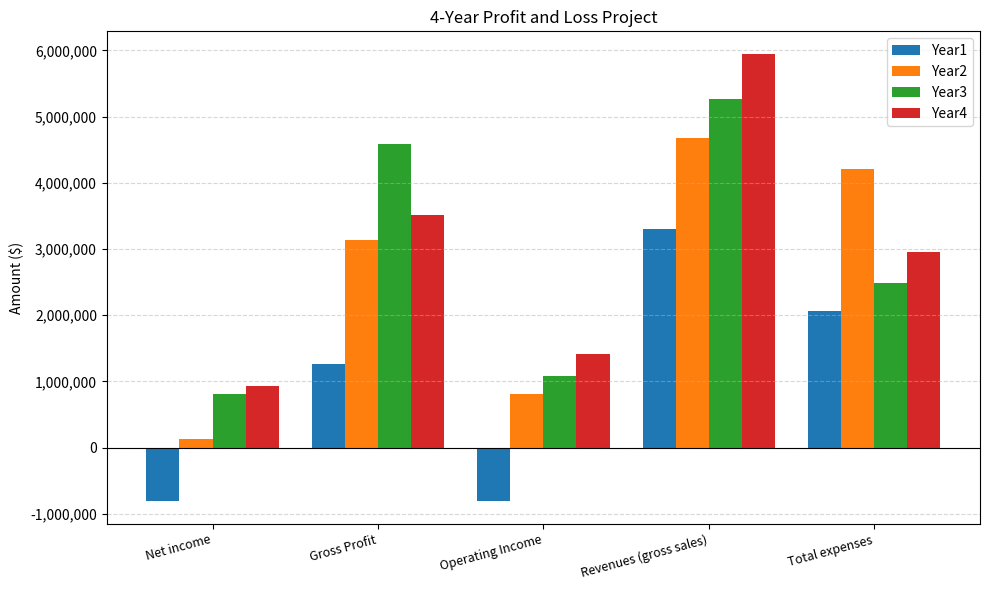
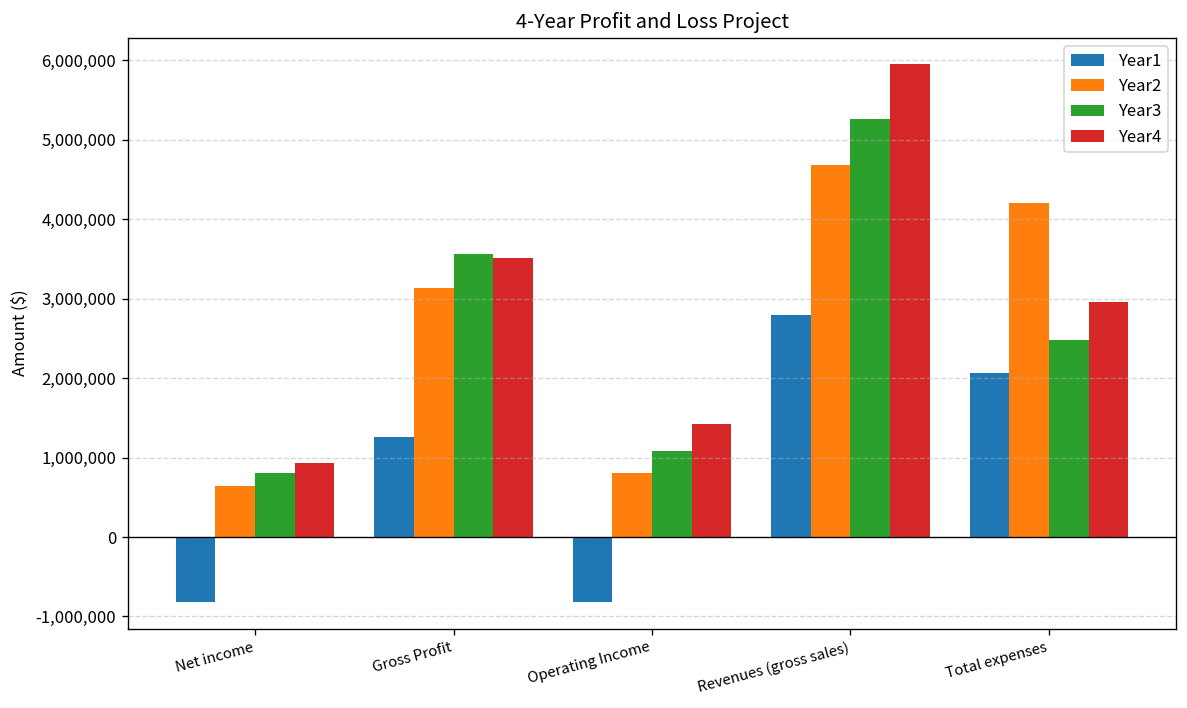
Year2, Net income: 100,000 -> 600,000
Year3, Gross Profit: 4,600,000 -> 3,600,000
Year1, Revenues (gross sales): 3,300,000 -> 2,800,000
